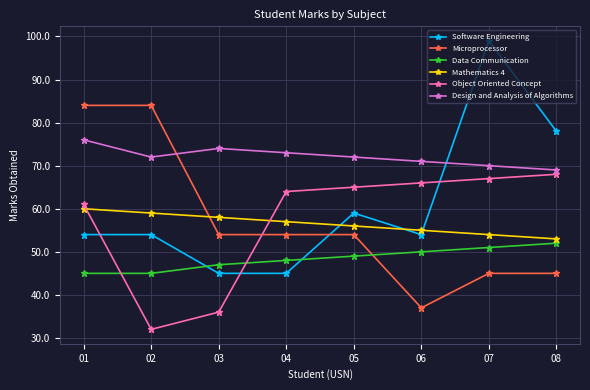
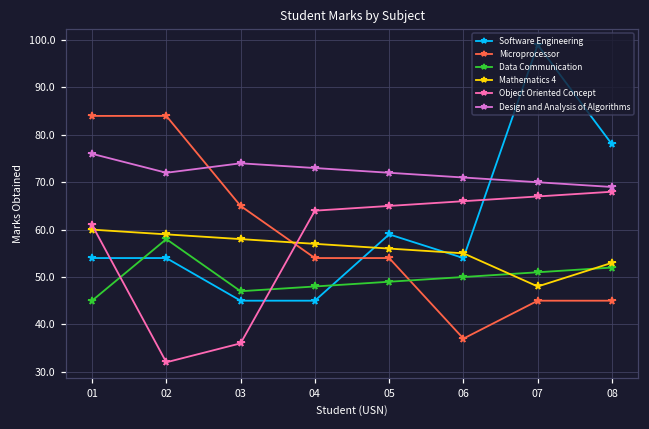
Data Communication, 02: 45 -> 58
Microprocessor, 03: 54 -> 65
Mathematics 4, 07: 54 -> 48
